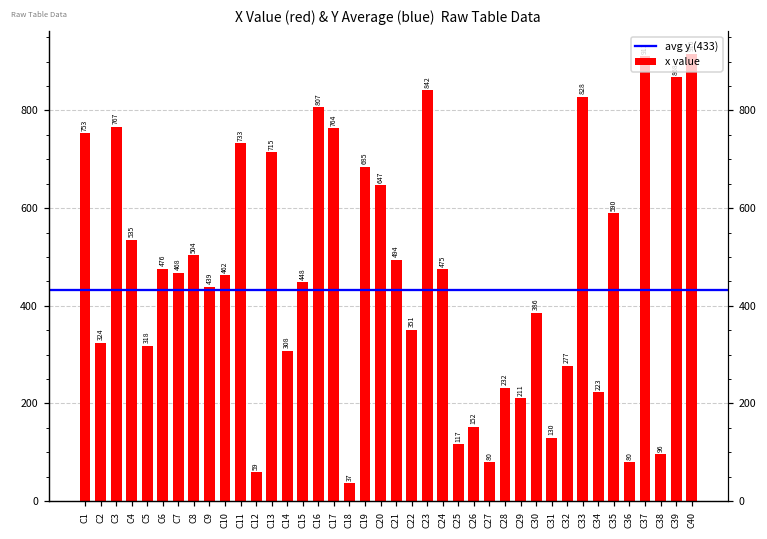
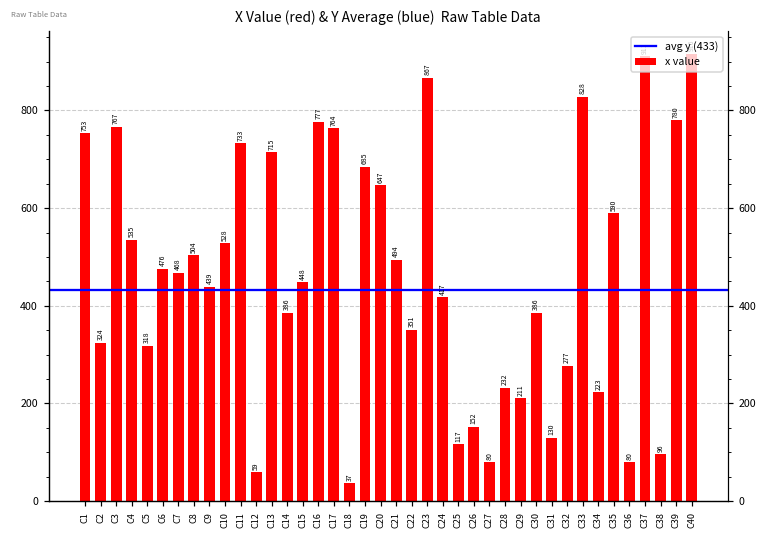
C10: 462 -> 528
C14: 308 -> 386
C16: 807 -> 777
C23: 842 -> 867
C24: 475 -> 417
C39: 870 -> 780
